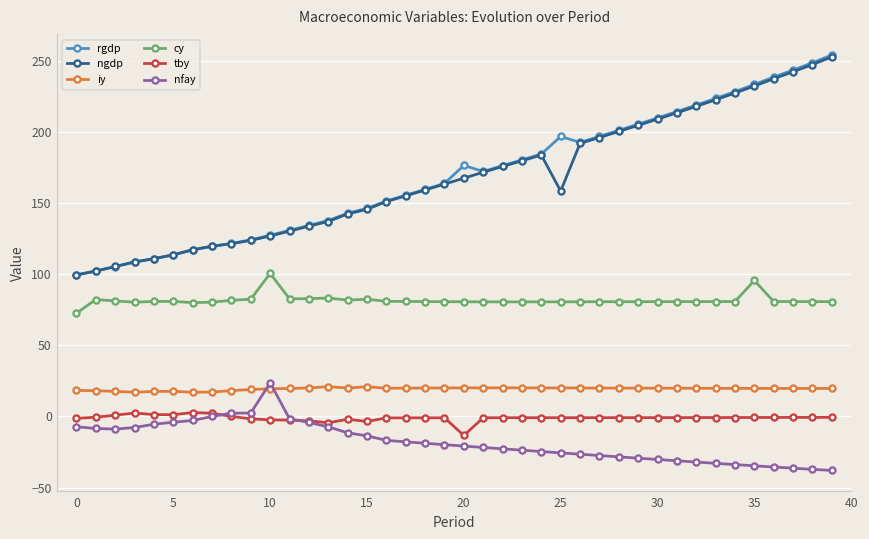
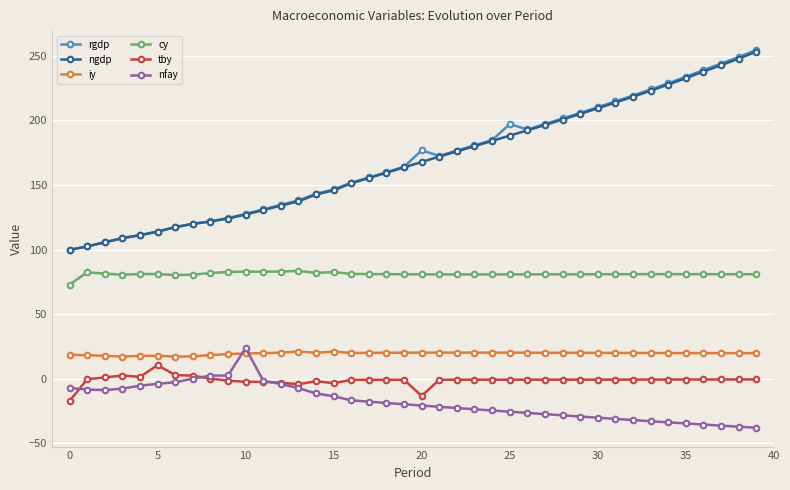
tby, 0: -1 -> -17
tby, 5: 1 -> 10
cy, 10: 101 -> 83
ngdp, 25: 159 -> 188
cy, 35: 96 -> 81
